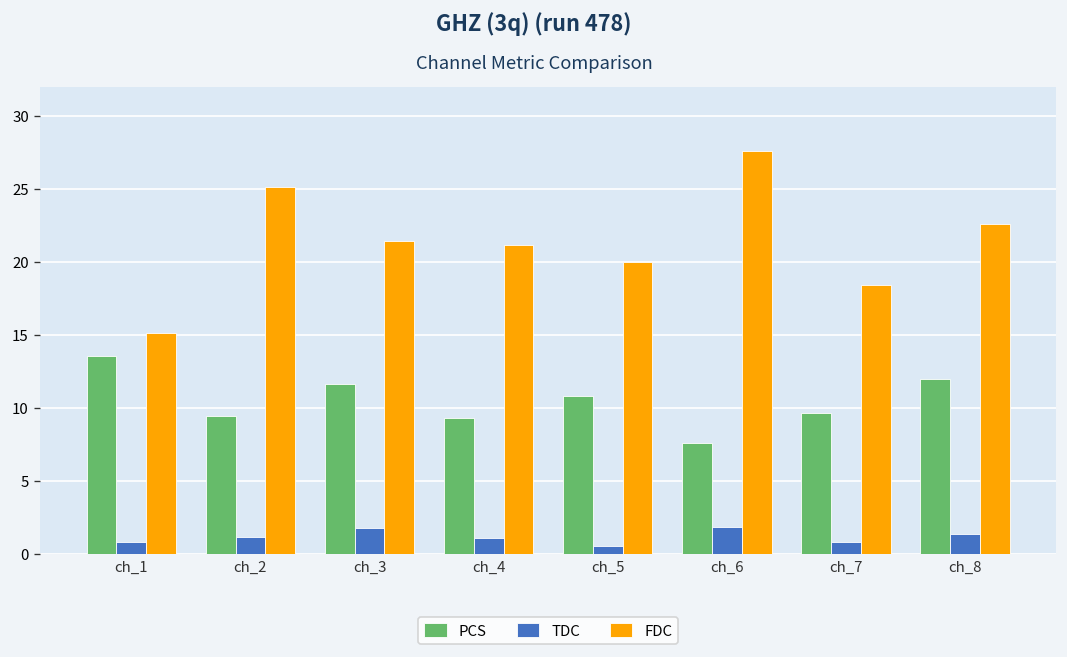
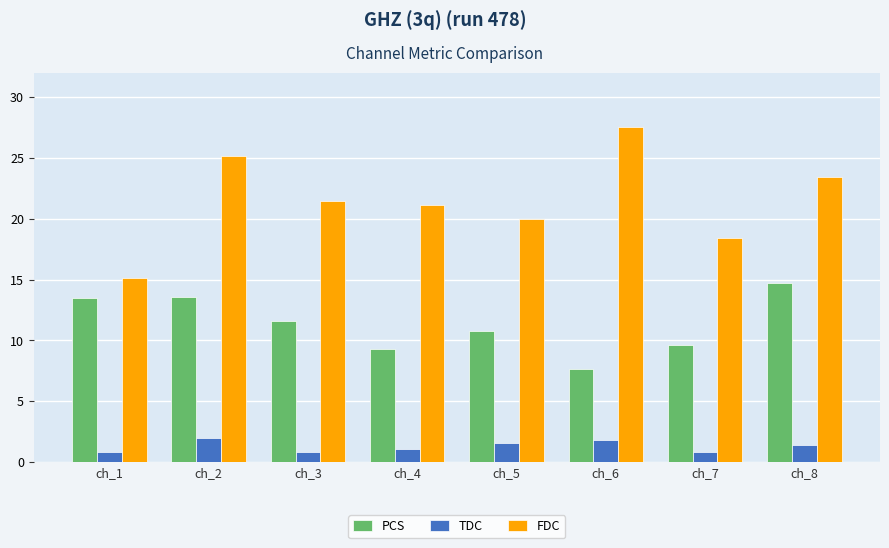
PCS, ch_2: 9.4 -> 13.6
TDC, ch_2: 1.1 -> 2.0
TDC, ch_3: 1.8 -> 0.8
TDC, ch_5: 0.5 -> 1.6
PCS, ch_8: 12.0 -> 14.7
FDC, ch_8: 22.6 -> 23.4
